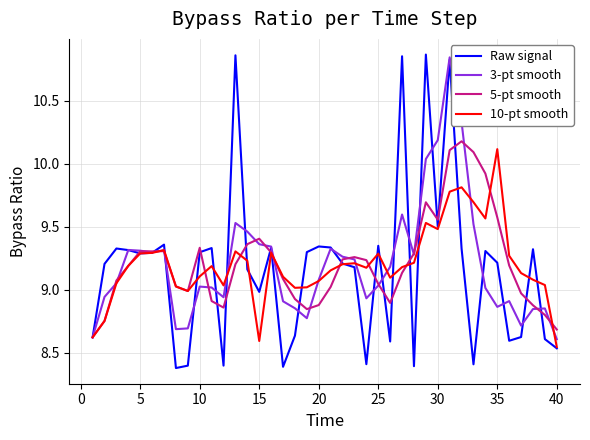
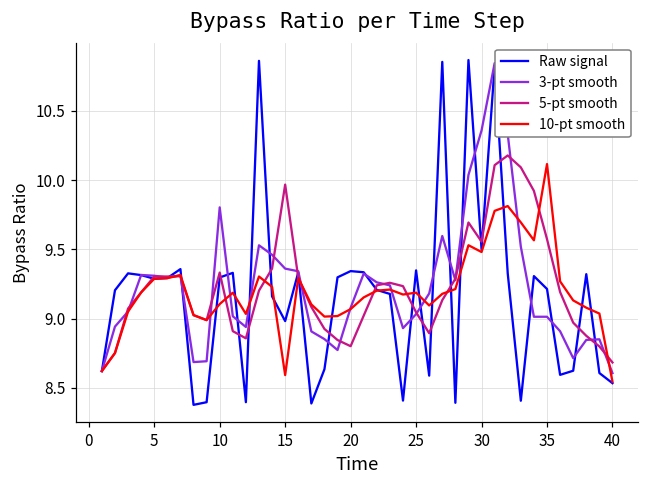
3-pt smooth, 10: 9.02 -> 9.80
5-pt smooth, 15: 9.40 -> 9.97
5-pt smooth, 20: 8.88 -> 8.80
10-pt smooth, 25: 9.29 -> 9.19
3-pt smooth, 30: 10.19 -> 10.36
3-pt smooth, 35: 8.86 -> 9.01
